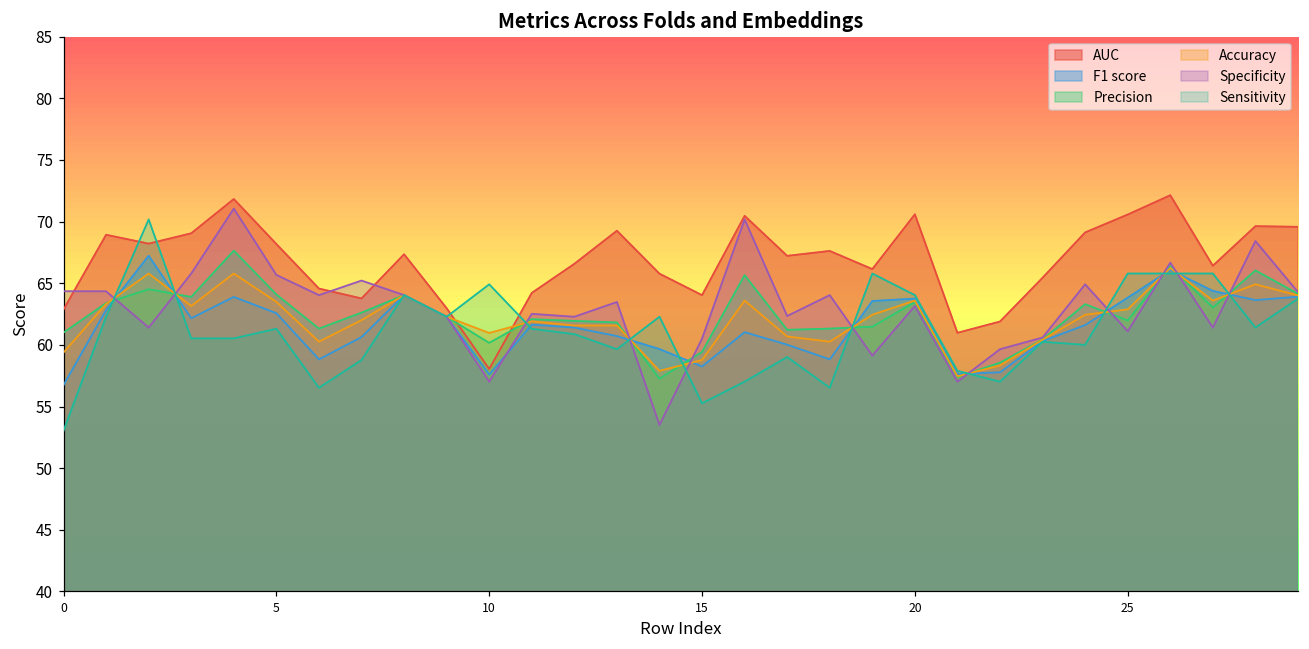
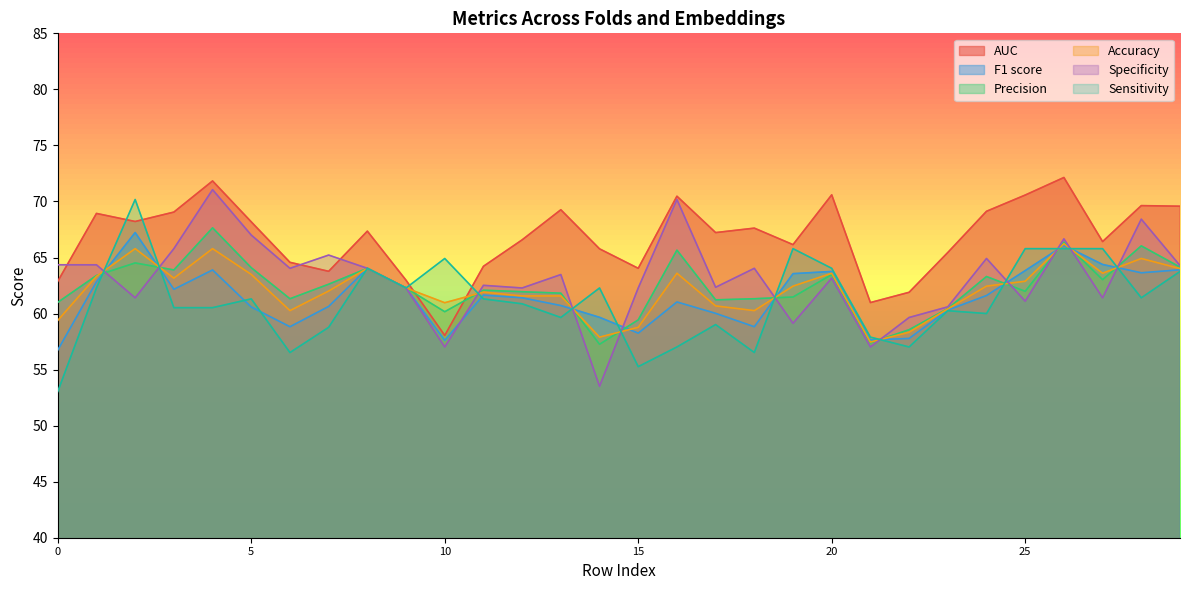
F1 score, 5: 62.6 -> 60.6
Specificity, 5: 65.7 -> 67.0
Specificity, 15: 60.5 -> 62.3
